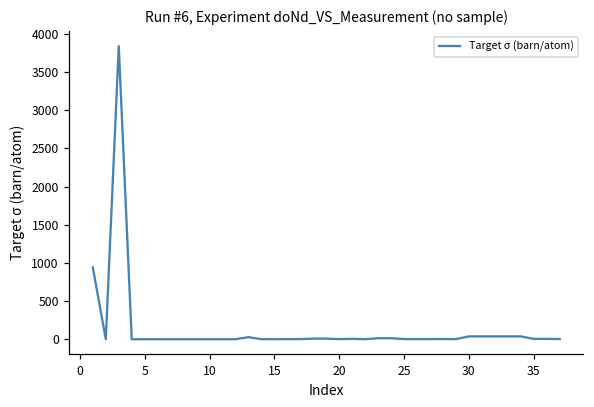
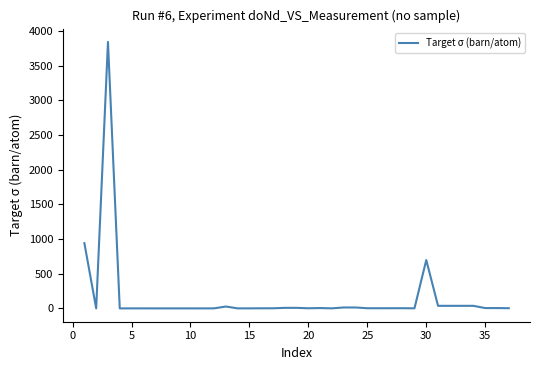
30: 0 -> 700
